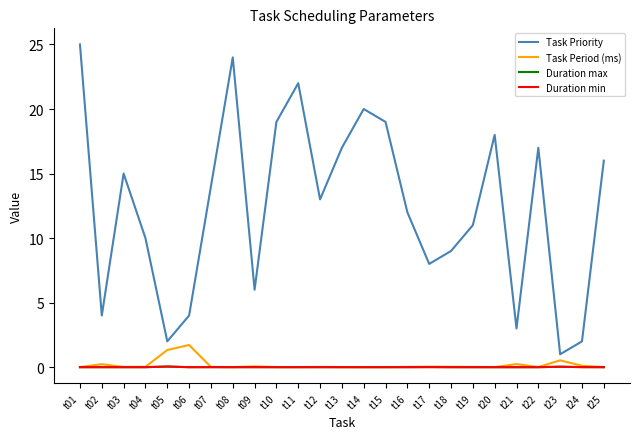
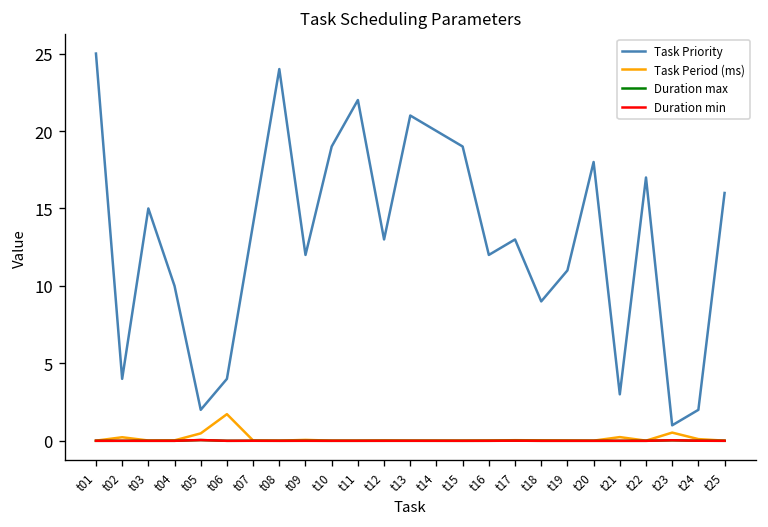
Task Period (ms), t05: 1.3 -> 0.5
Task Priority, t09: 6 -> 12
Task Priority, t13: 17 -> 21
Task Priority, t17: 8 -> 13
